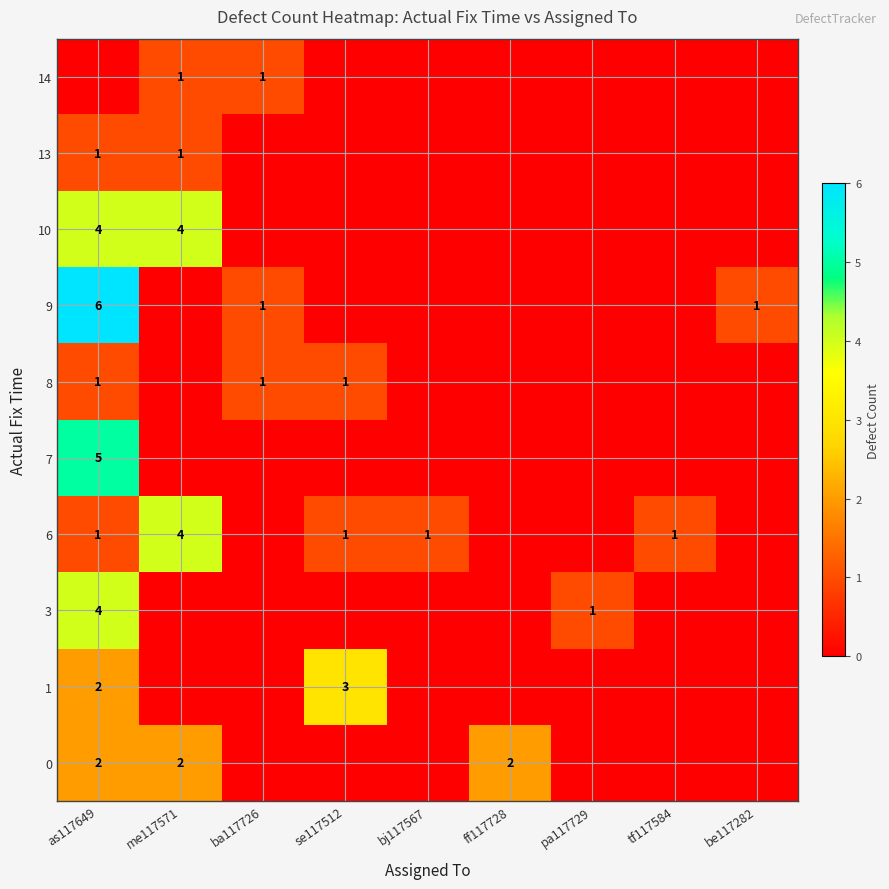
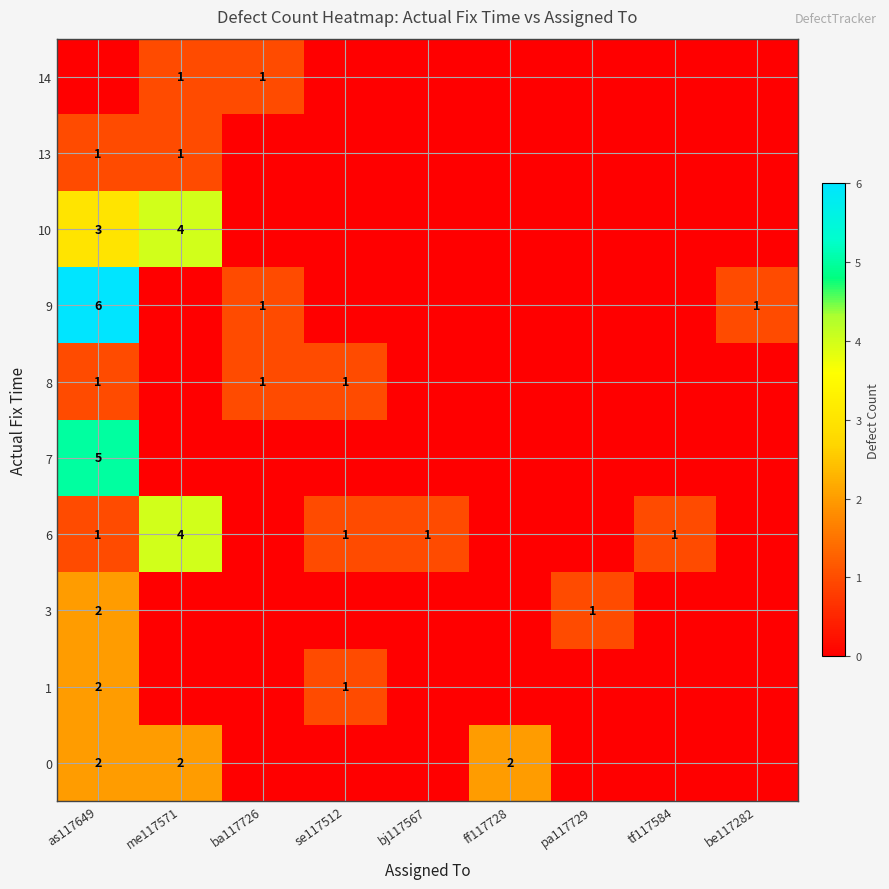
10, as117649: 4 -> 3
3, as117649: 4 -> 2
1, se117512: 3 -> 1
